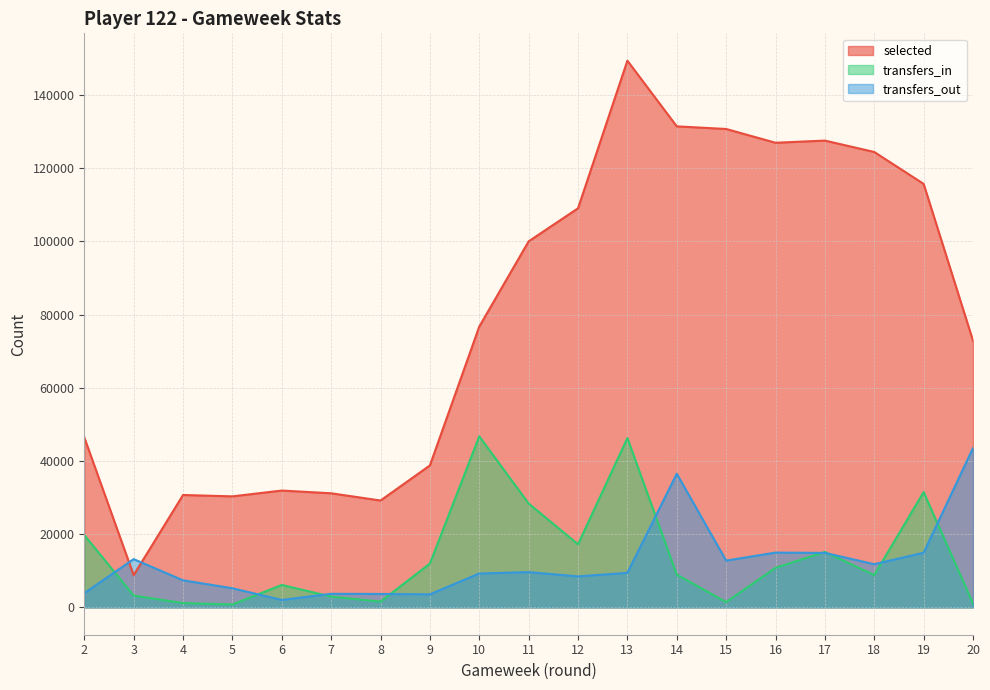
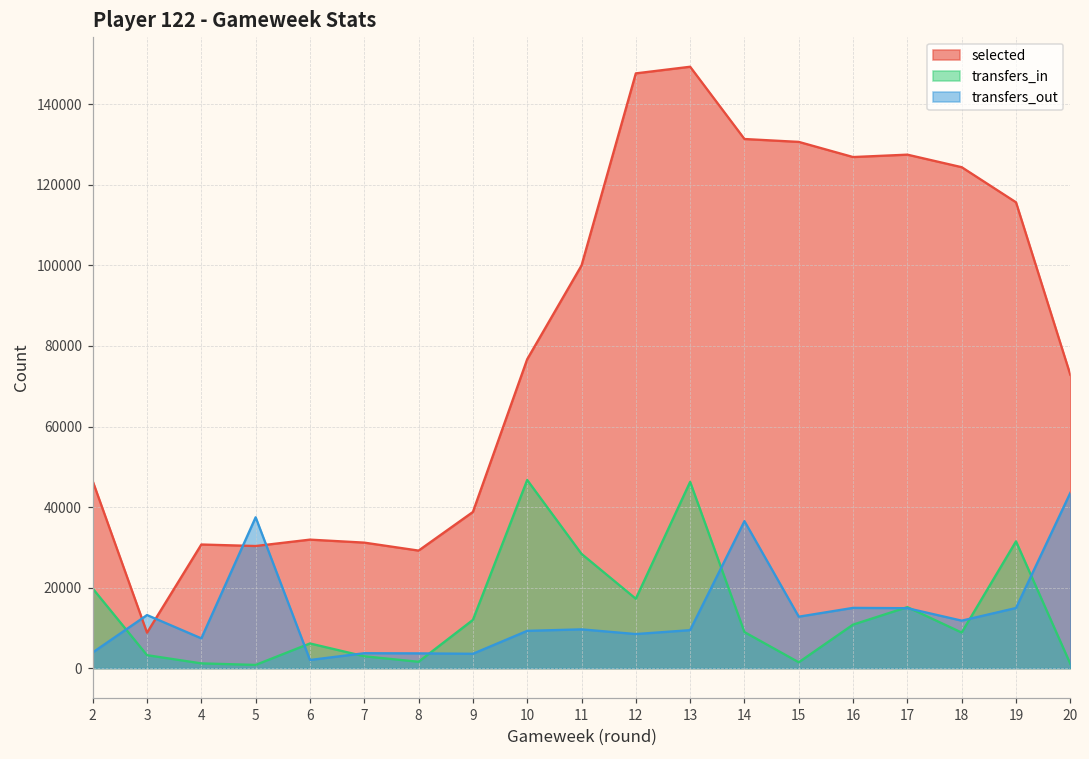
transfers_out, 5: 5000 -> 37000
selected, 12: 109000 -> 148000
